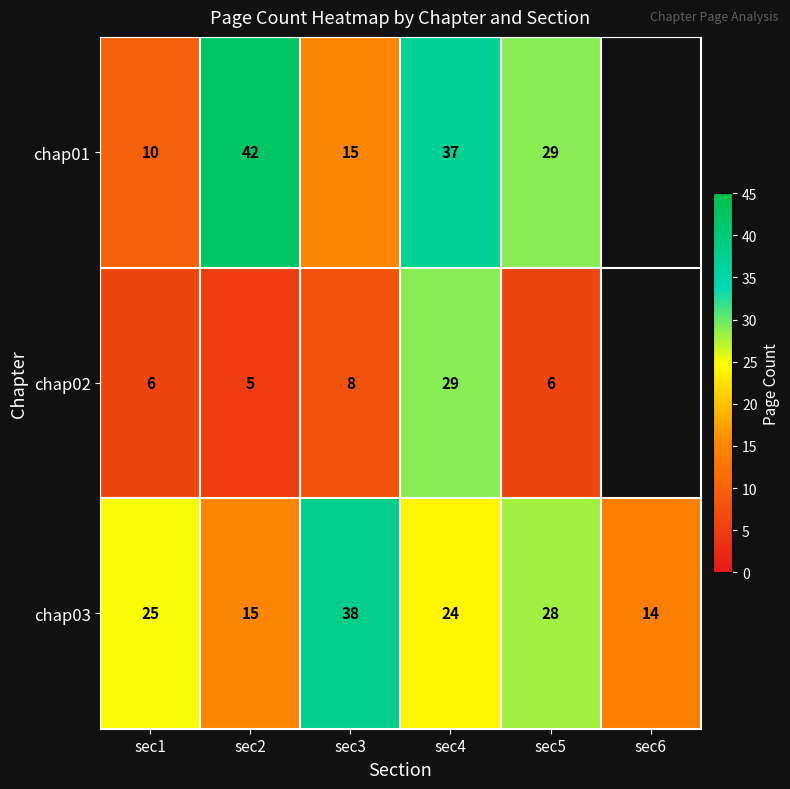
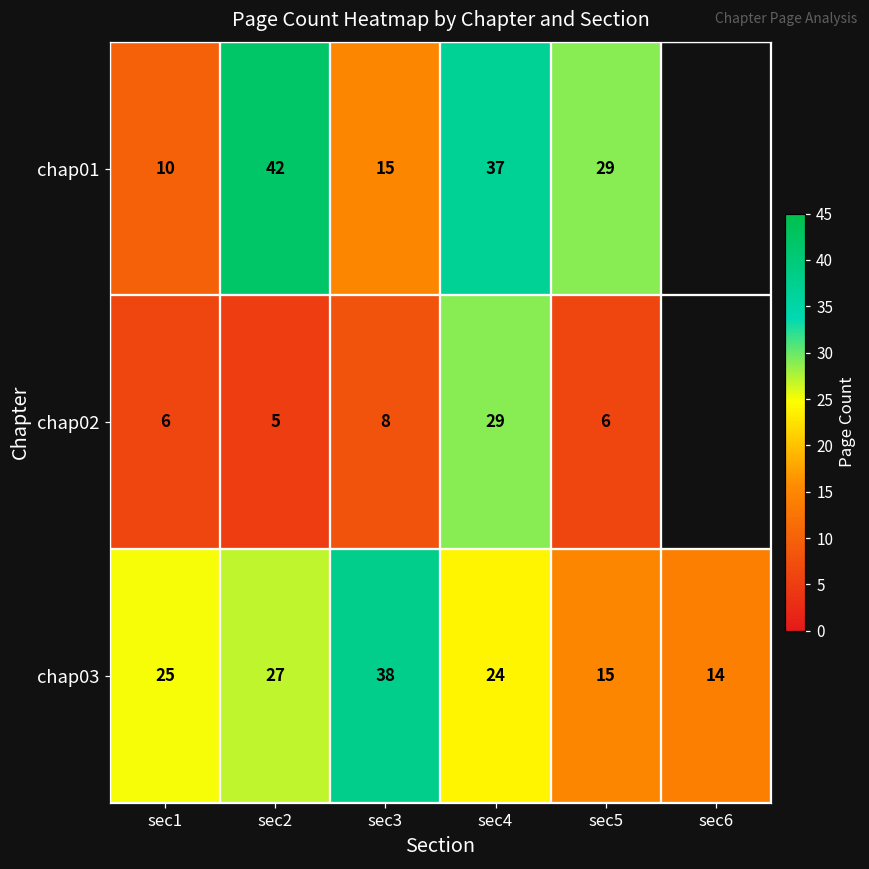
chap03, sec2: 15 -> 27
chap03, sec5: 28 -> 15
